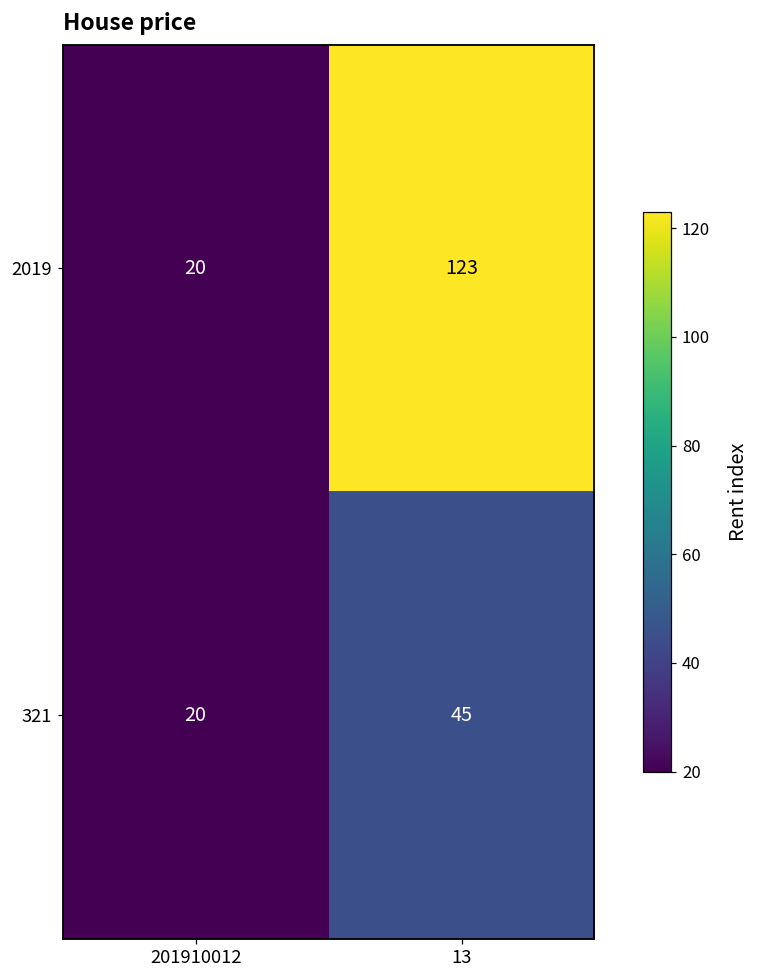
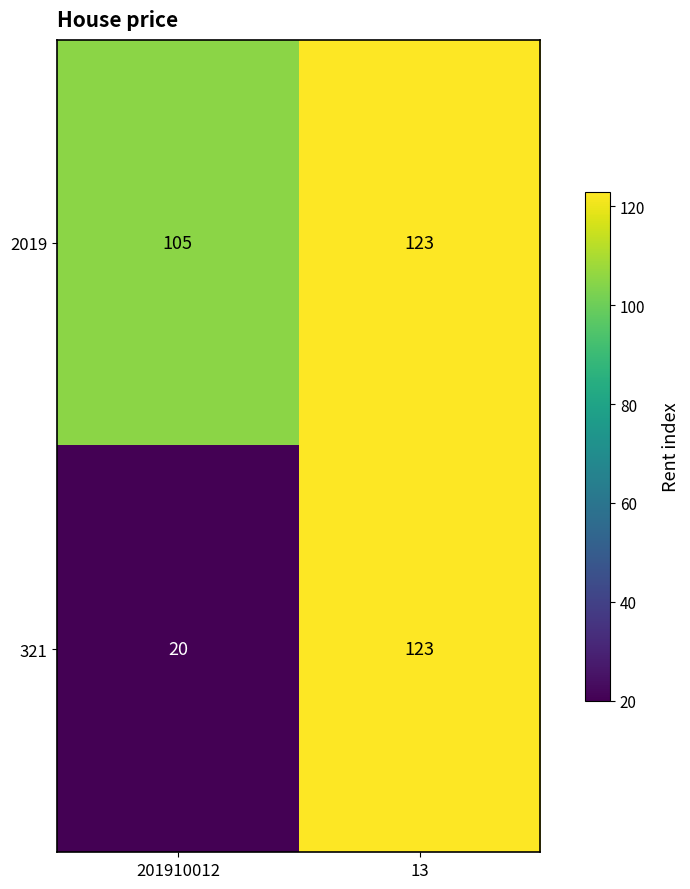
2019, 201910012: 20 -> 105
321, 13: 45 -> 123
